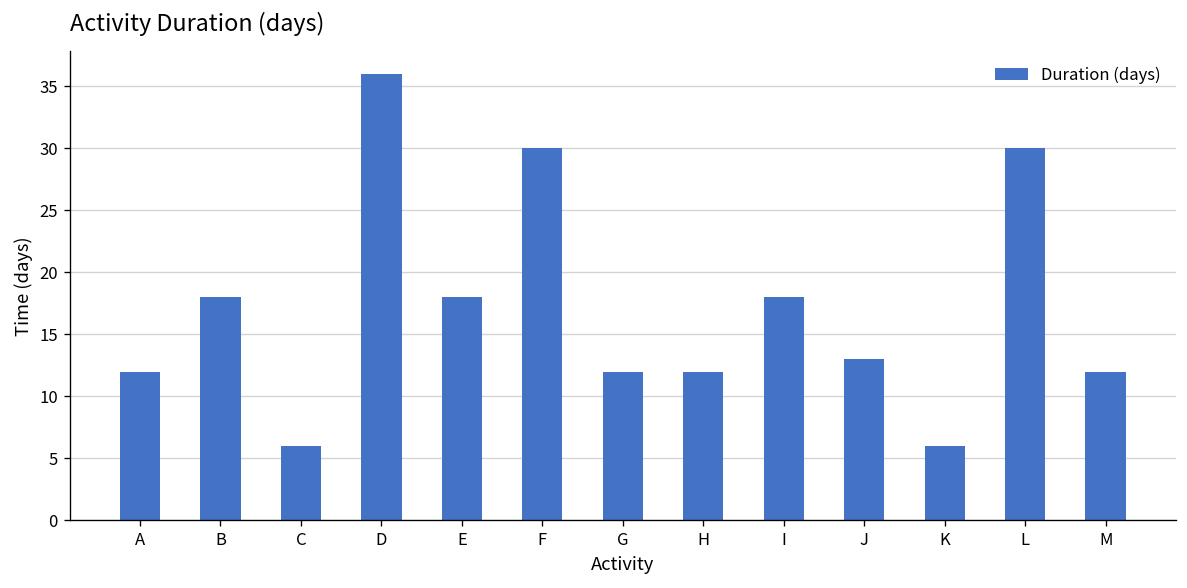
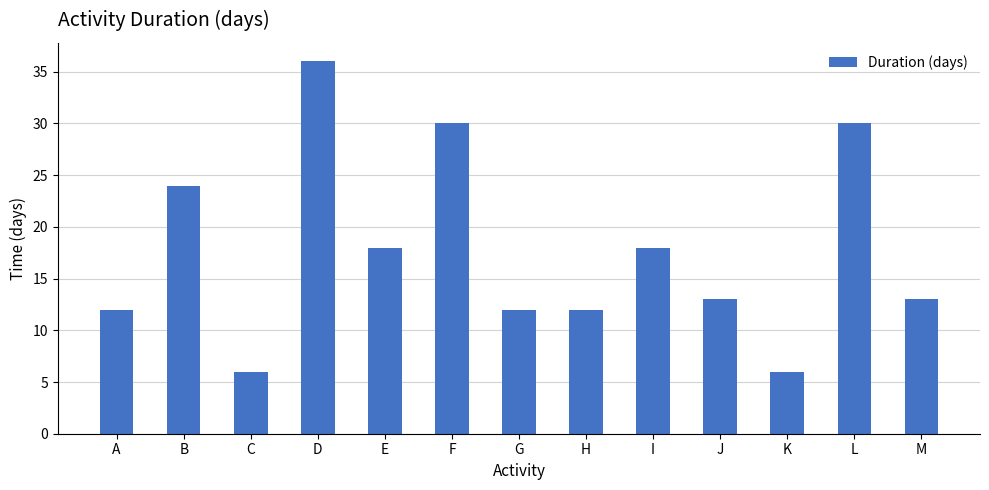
B: 18 -> 24
M: 12 -> 13
